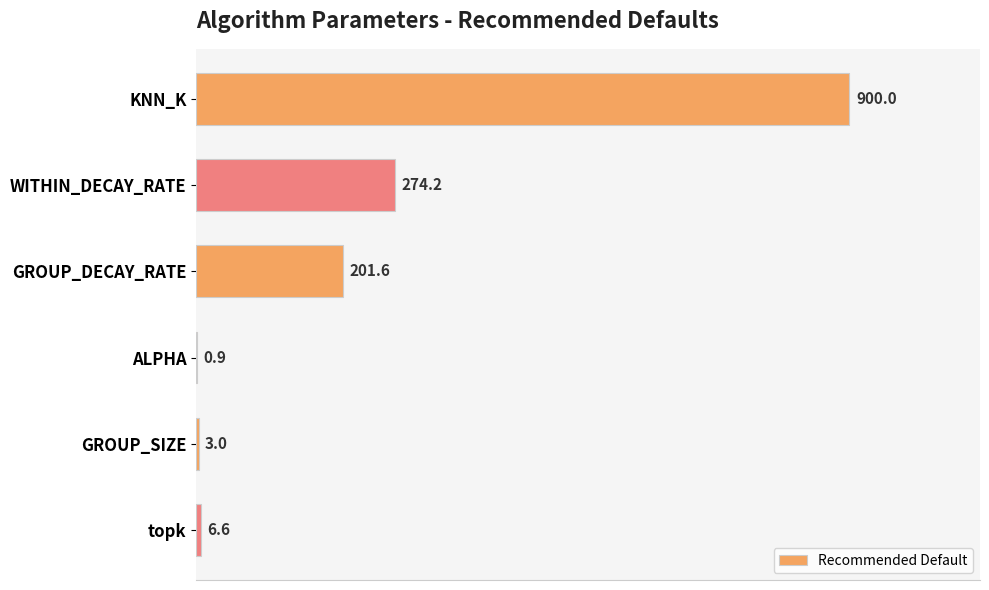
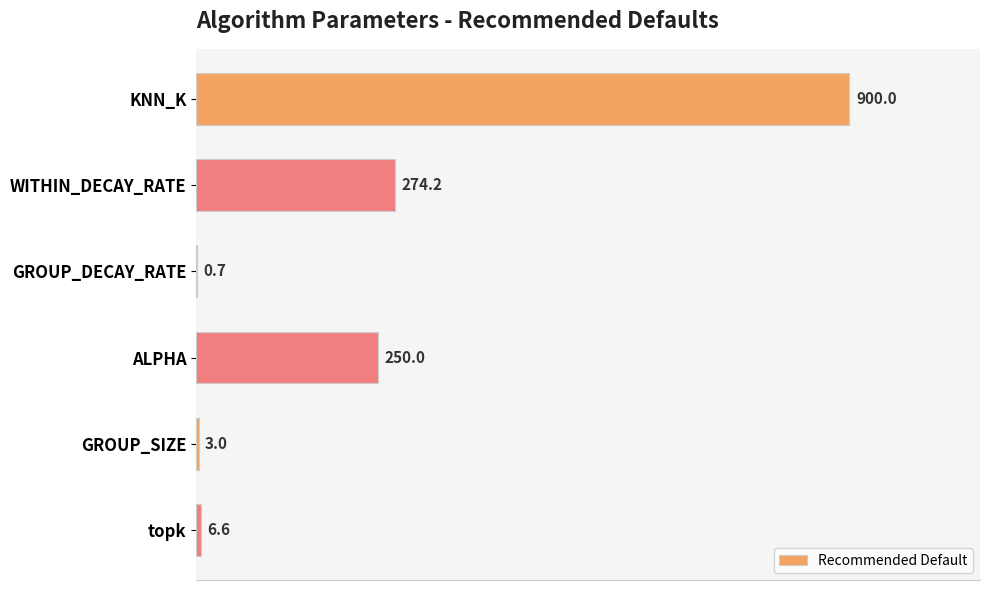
GROUP_DECAY_RATE: 201.6 -> 0.7
ALPHA: 0.9 -> 250.0
